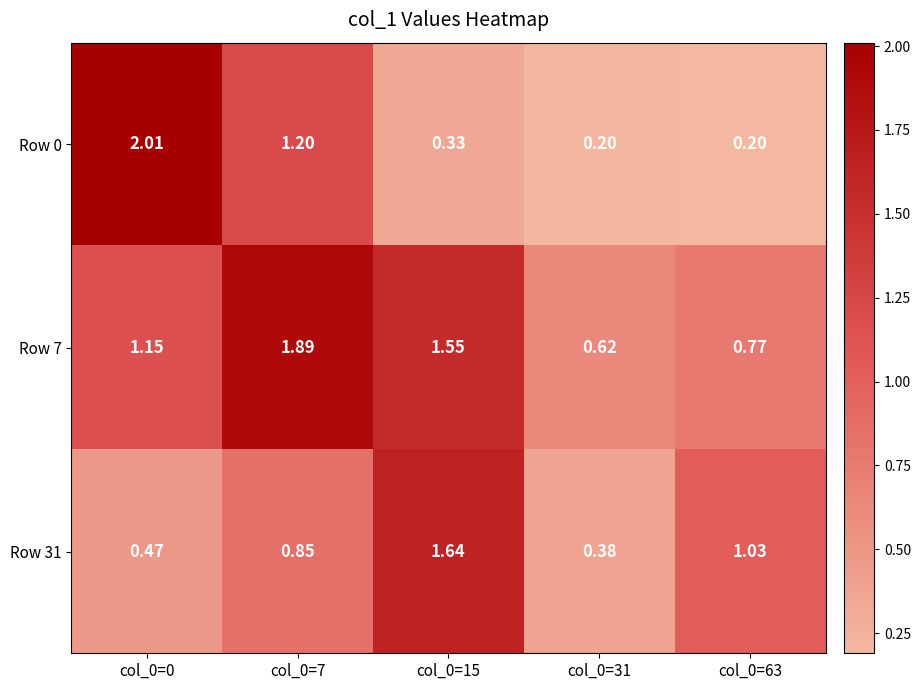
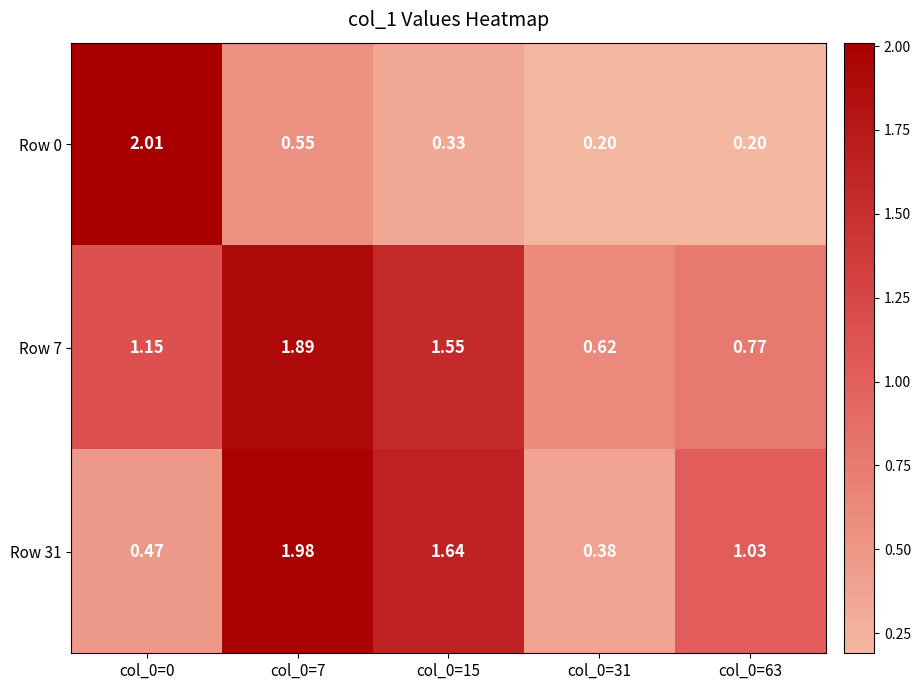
Row 0, col_0=7: 1.20 -> 0.55
Row 31, col_0=7: 0.85 -> 1.98
